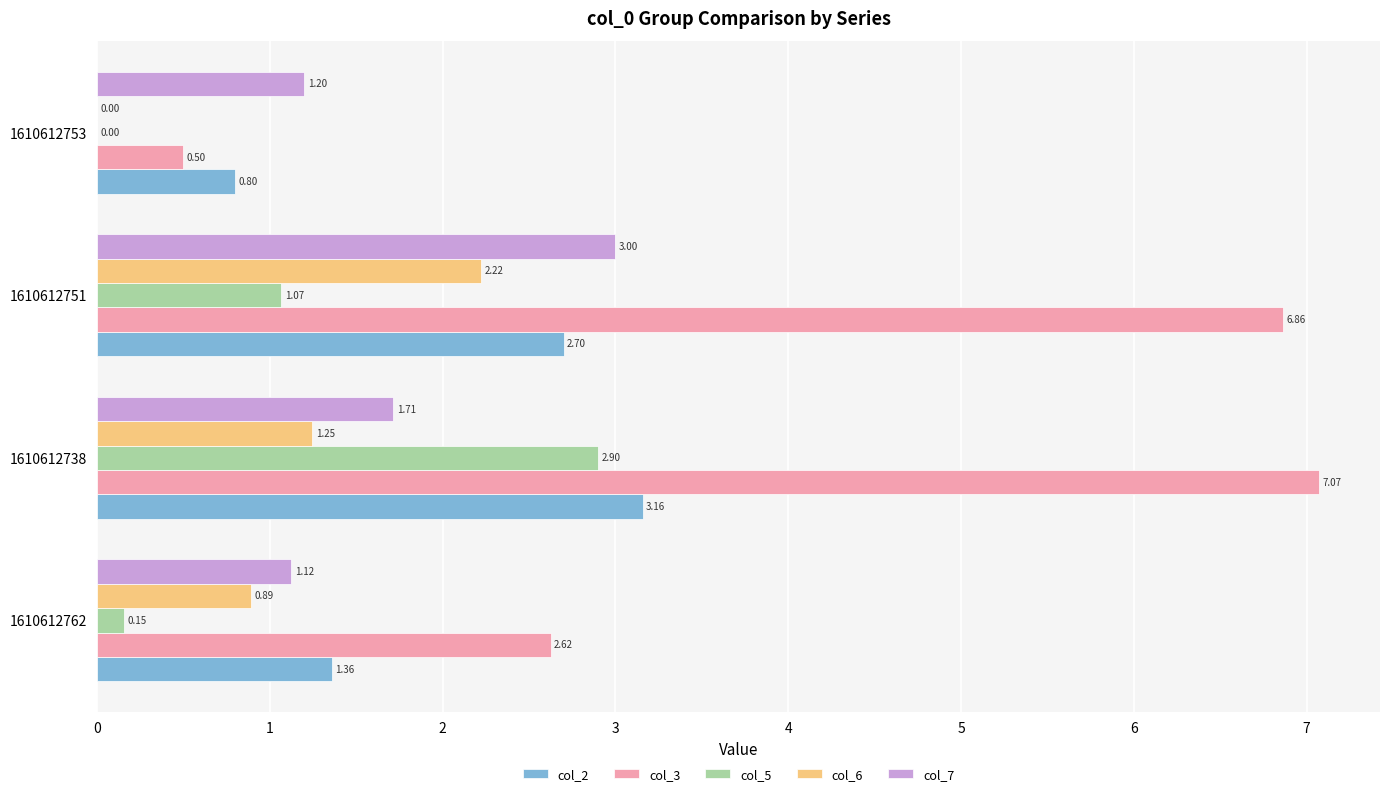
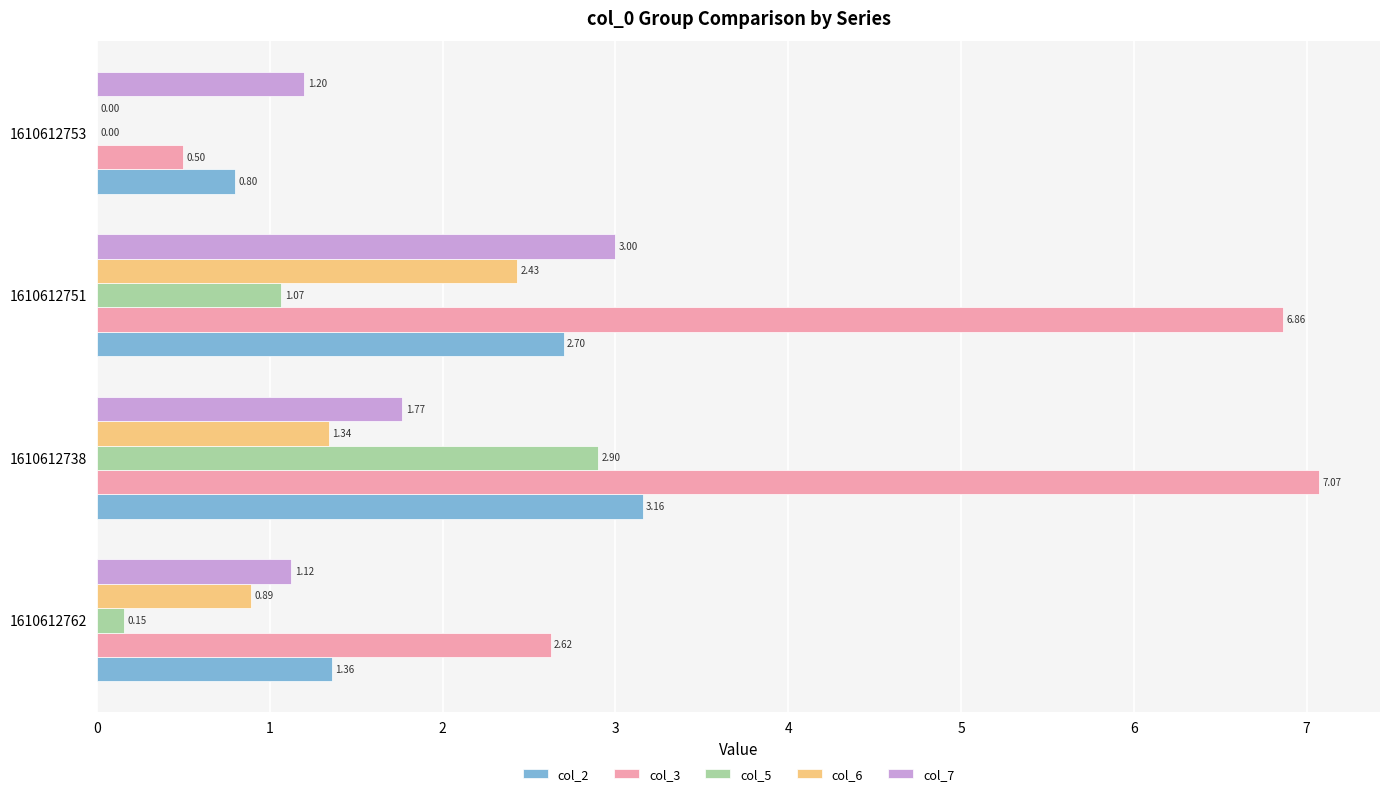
col_6, 1610612751: 2.22 -> 2.43
col_7, 1610612738: 1.71 -> 1.77
col_6, 1610612738: 1.25 -> 1.34
